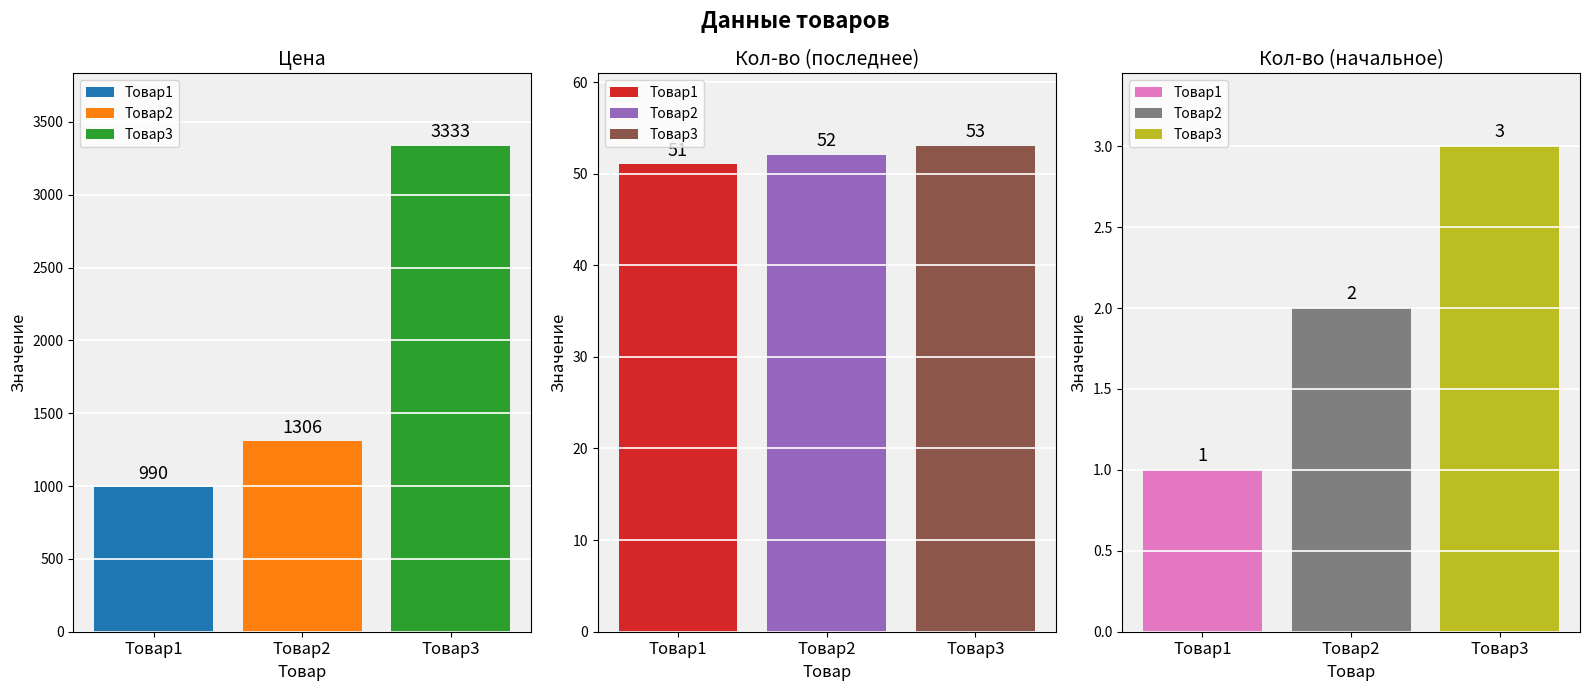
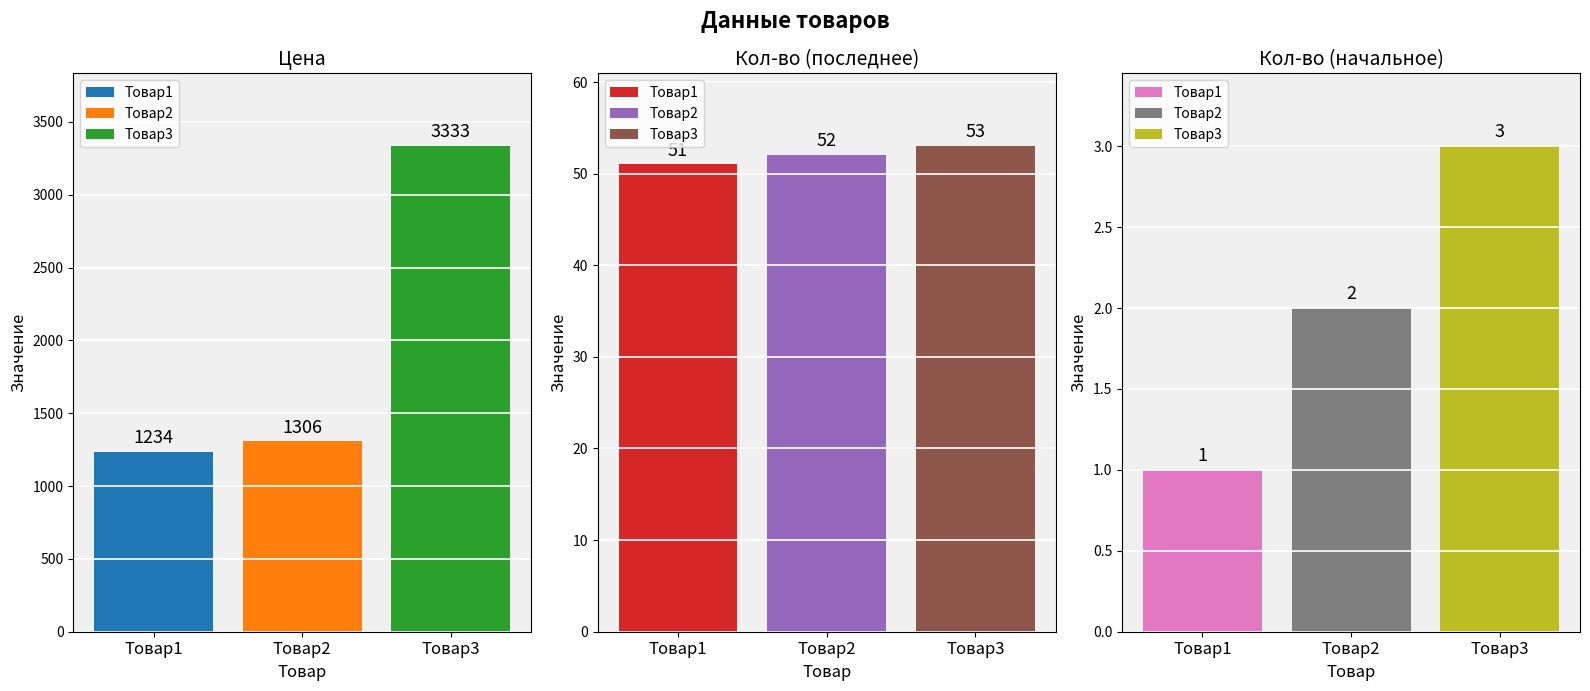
Цена, Товар1: 990 -> 1234
